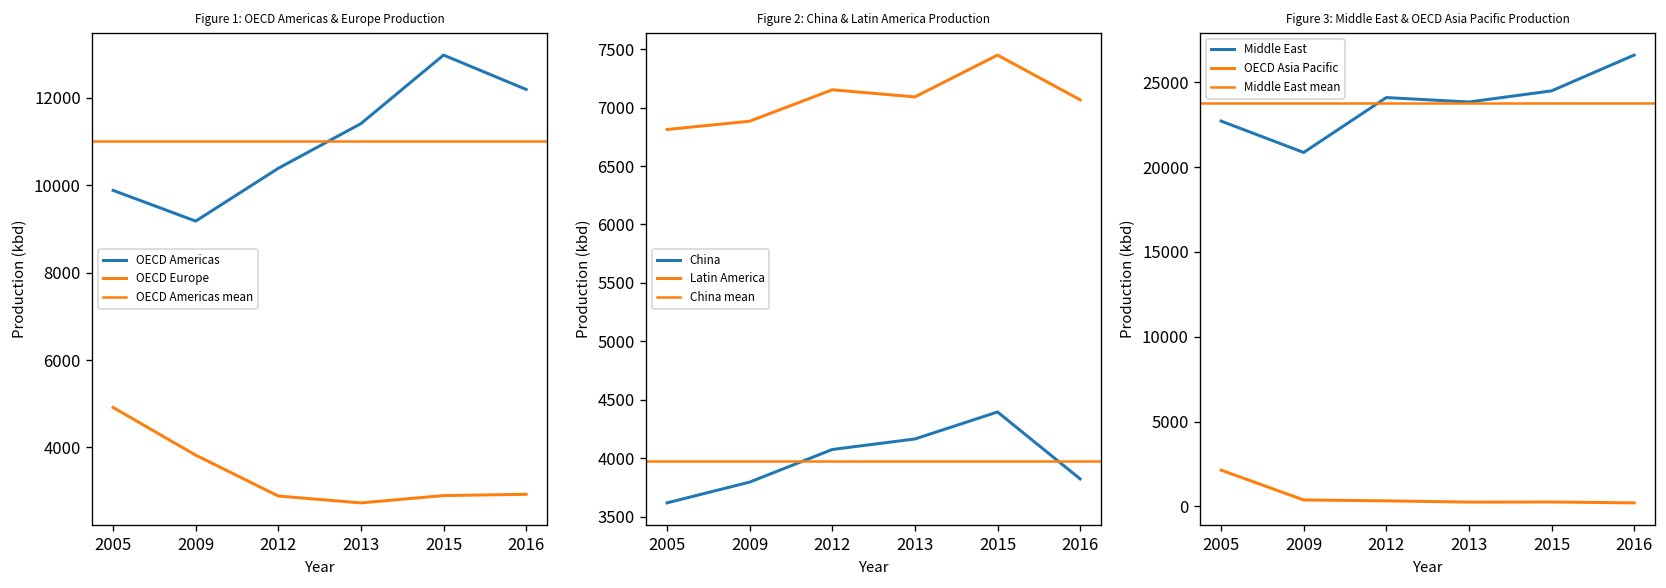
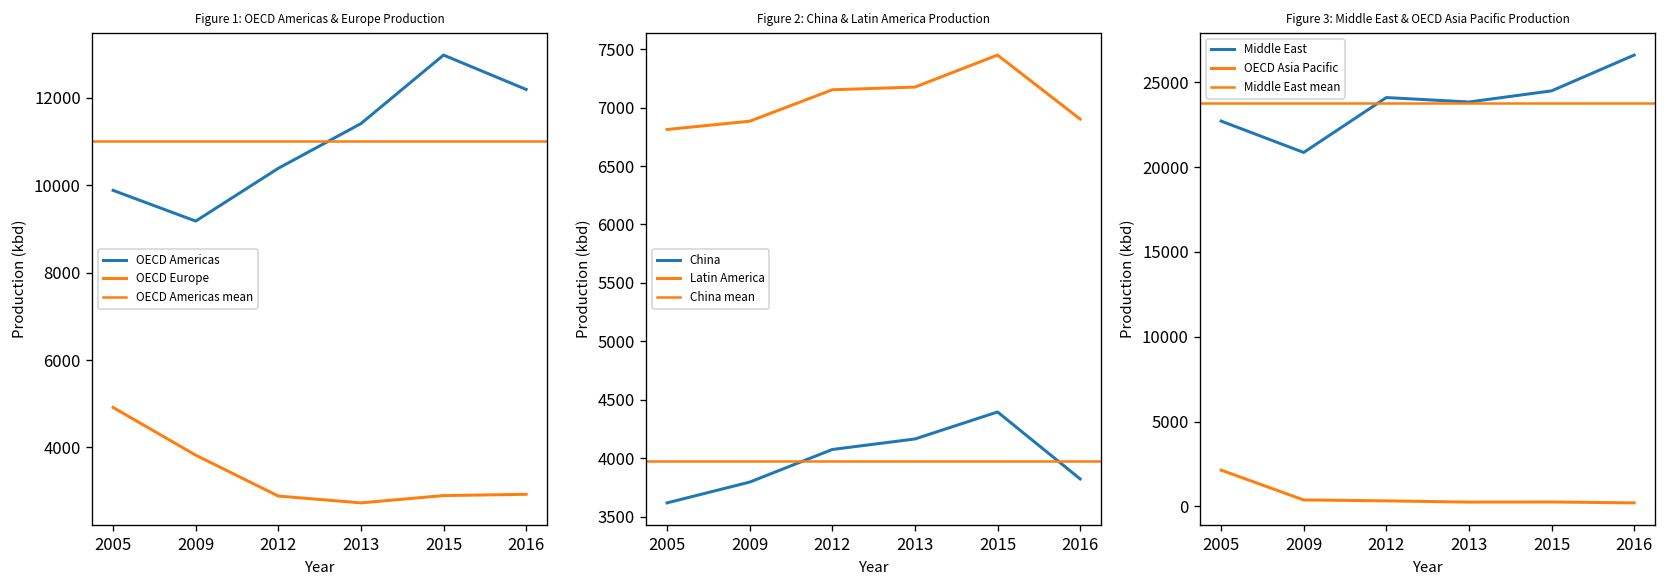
Figure 2: China & Latin America Production, Latin America, 2013: 7100 -> 7200
Figure 2: China & Latin America Production, Latin America, 2016: 7100 -> 6900
